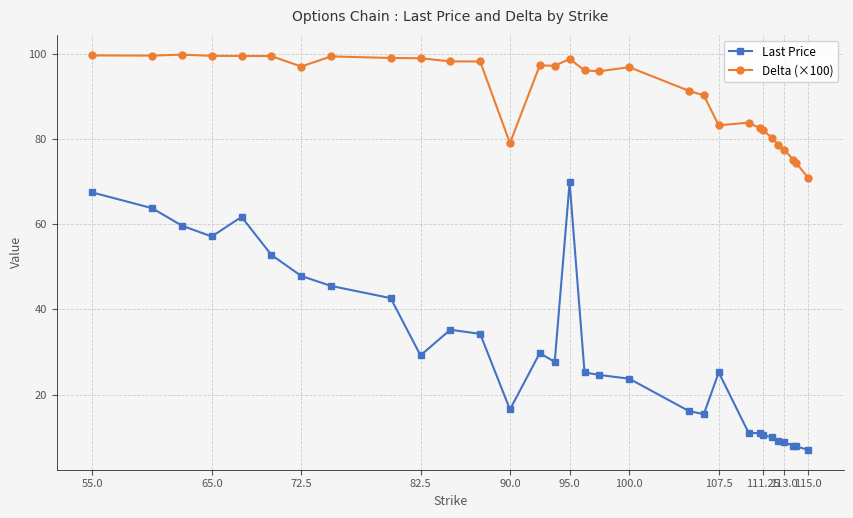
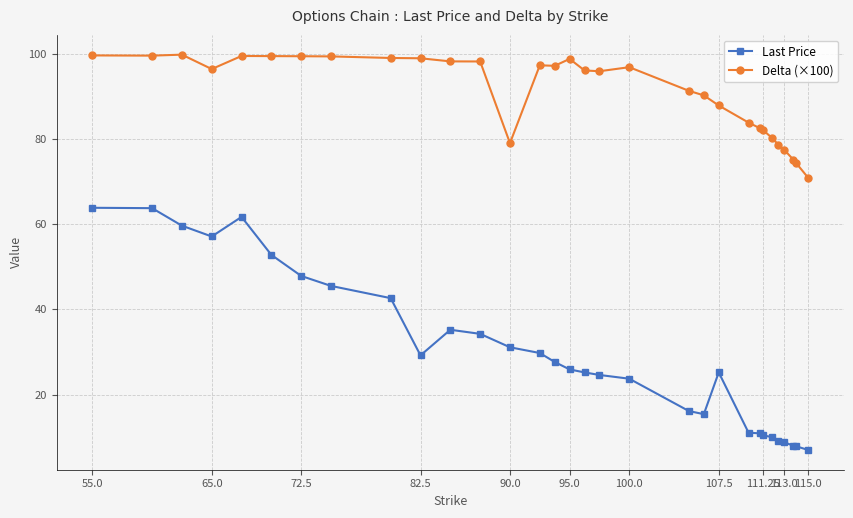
Last Price, 55.0: 67 -> 64
Delta (×100), 65.0: 100 -> 96
Delta (×100), 72.5: 97 -> 99
Last Price, 90.0: 17 -> 31
Last Price, 95.0: 70 -> 26
Delta (×100), 107.5: 83 -> 88
